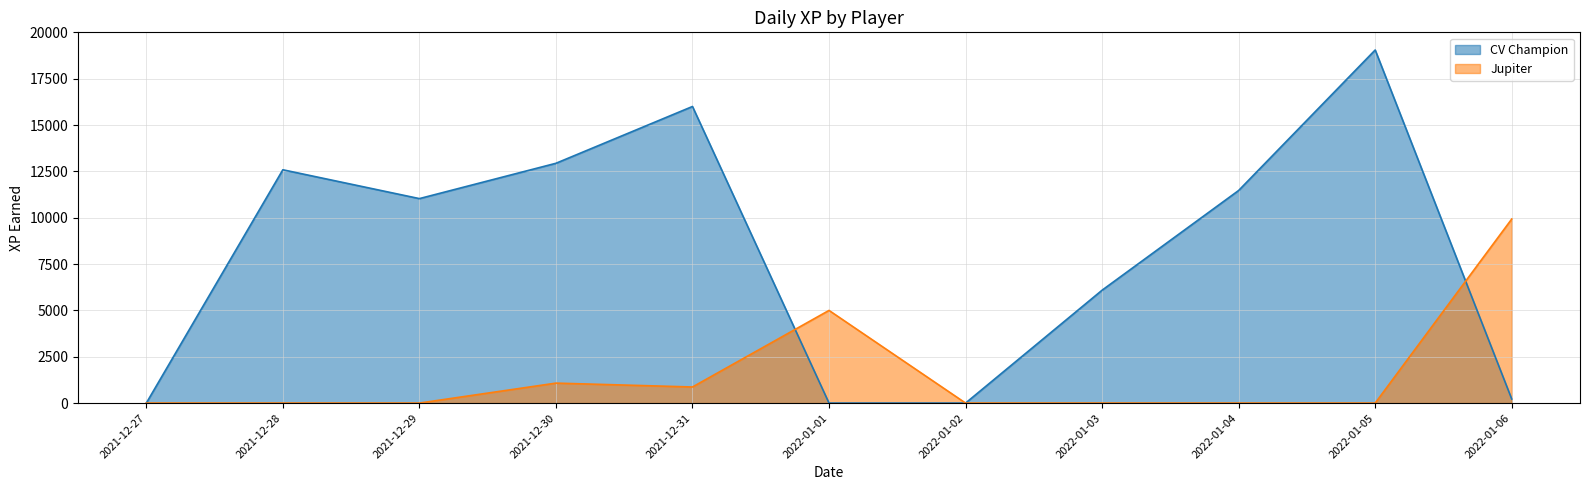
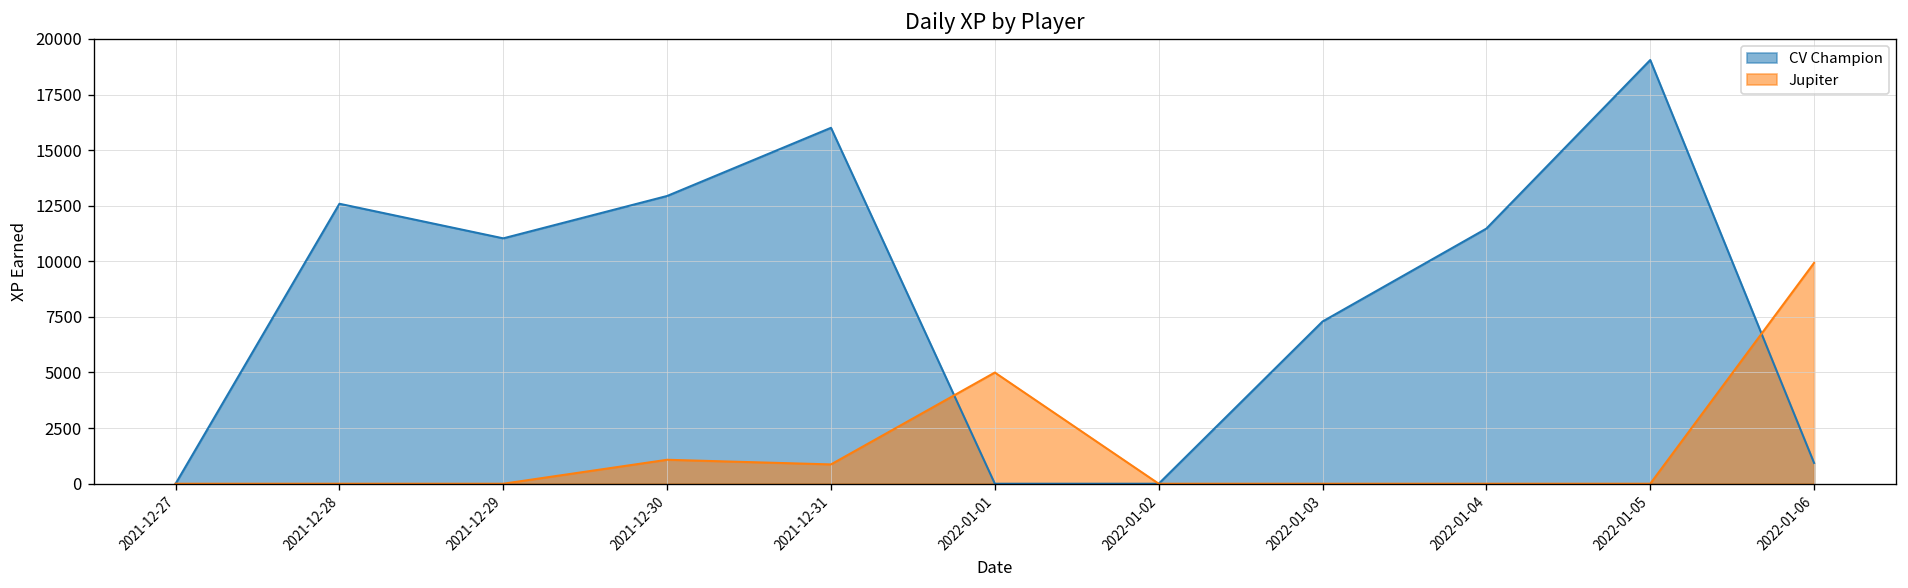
CV Champion, 2022-01-03: 6100 -> 7300
CV Champion, 2022-01-06: 200 -> 900
